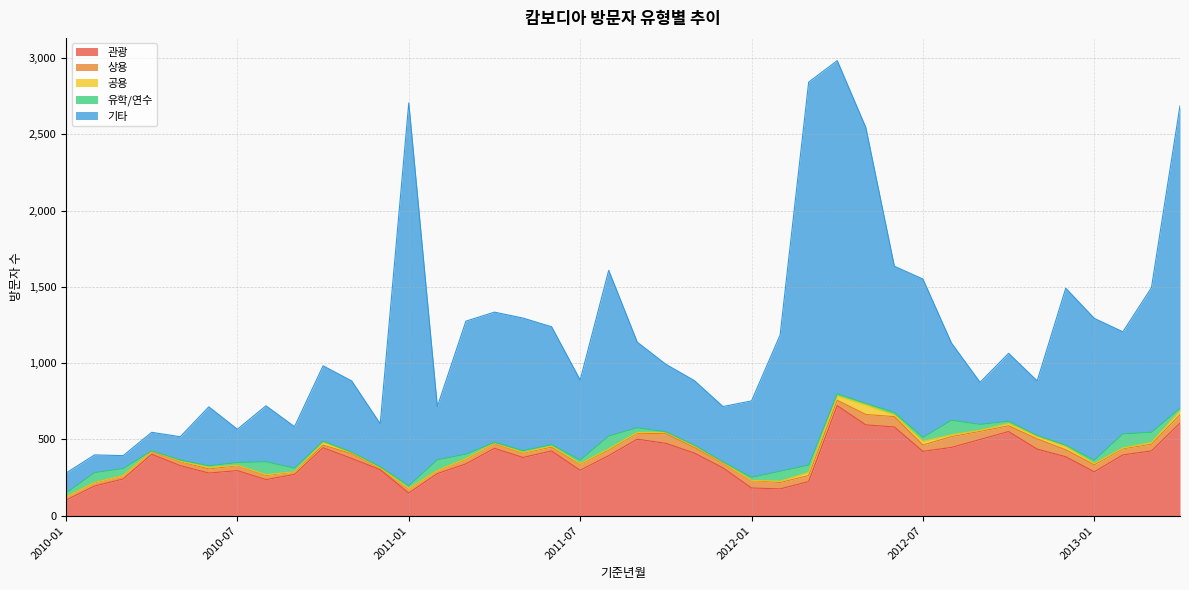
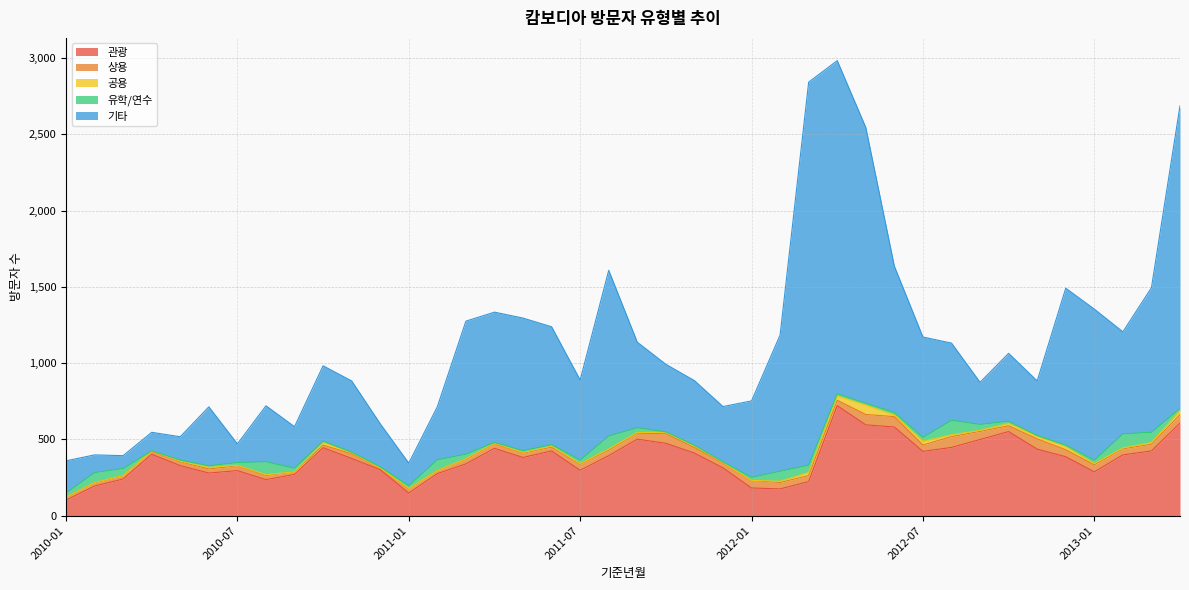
기타, 2010-01: 130 -> 210
기타, 2010-07: 220 -> 120
기타, 2011-01: 2,510 -> 150
기타, 2012-07: 1,040 -> 660
기타, 2013-01: 930 -> 990
